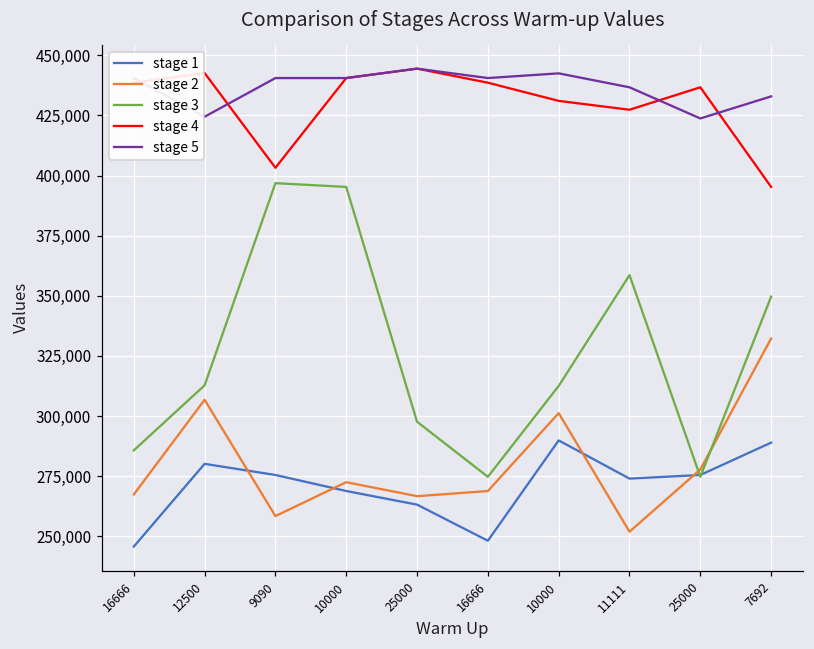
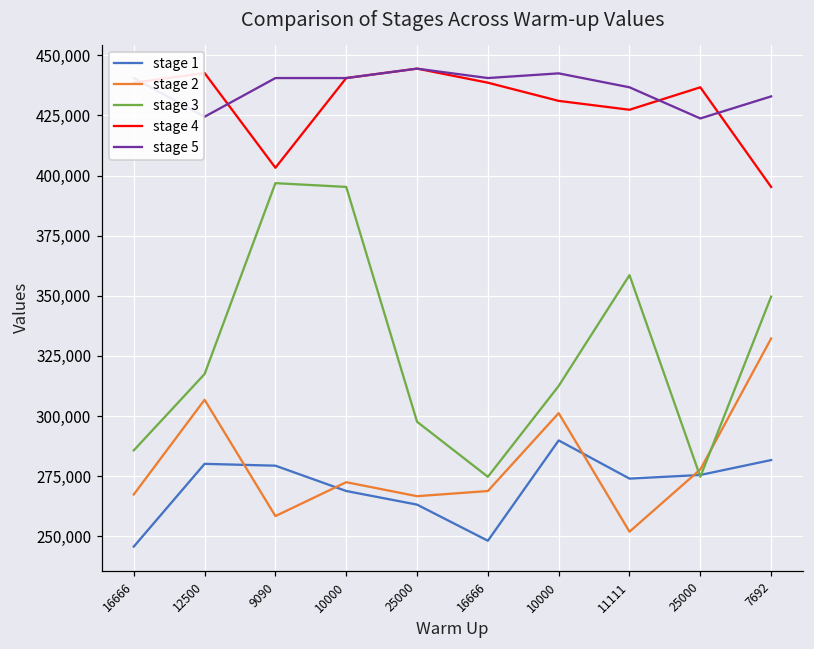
stage 3, 12500: 313,000 -> 317,000
stage 1, 9090: 275,000 -> 279,000
stage 1, 7692: 289,000 -> 282,000
